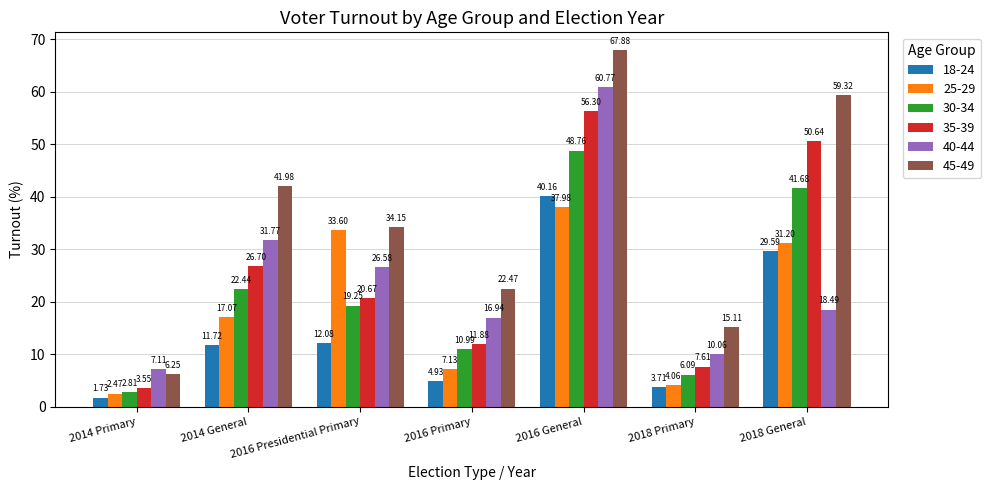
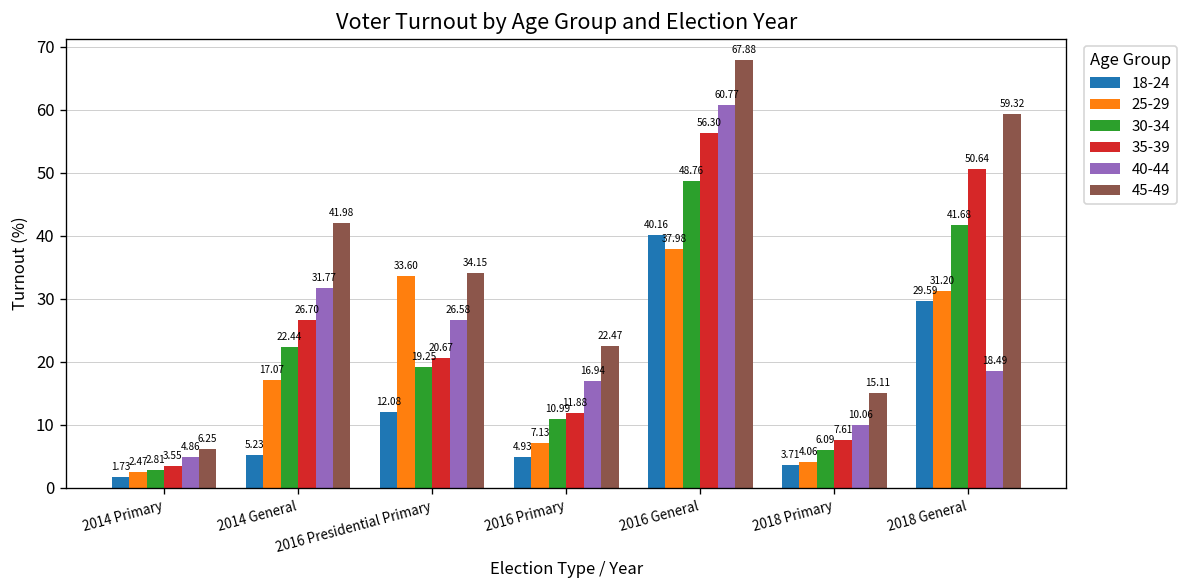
40-44, 2014 Primary: 7.11 -> 4.86
18-24, 2014 General: 11.72 -> 5.23
